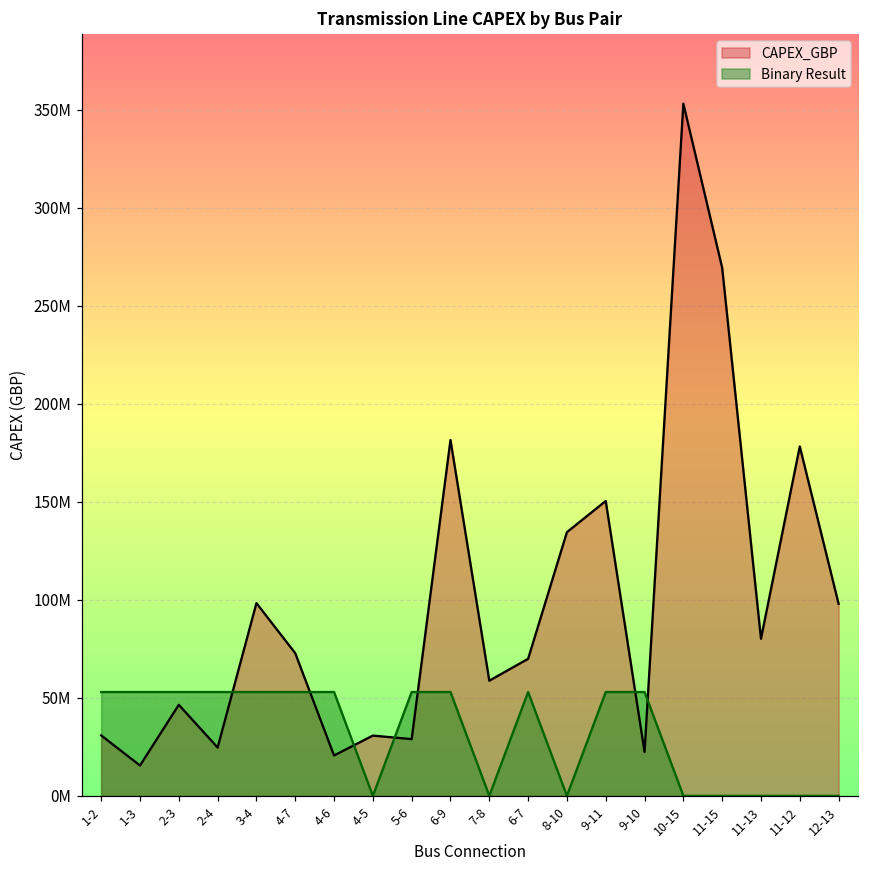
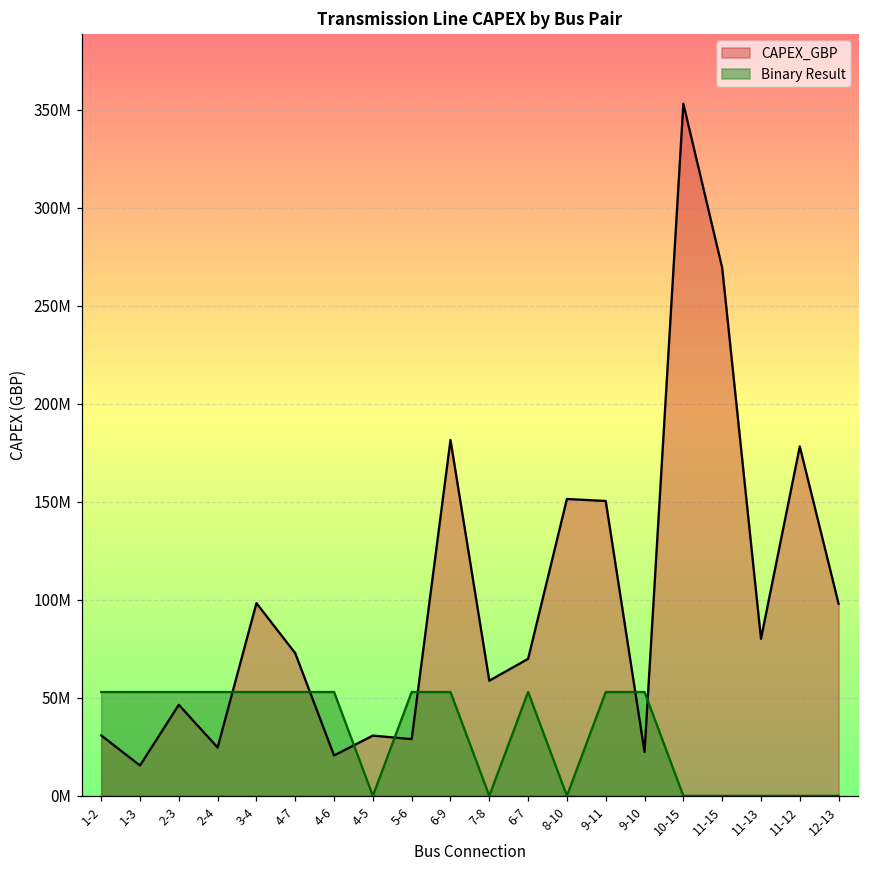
CAPEX_GBP, 8-10: 135000000 -> 151000000
